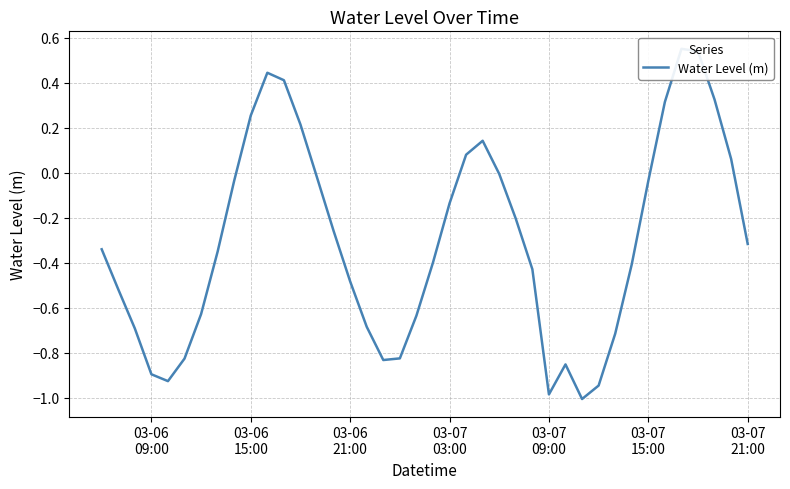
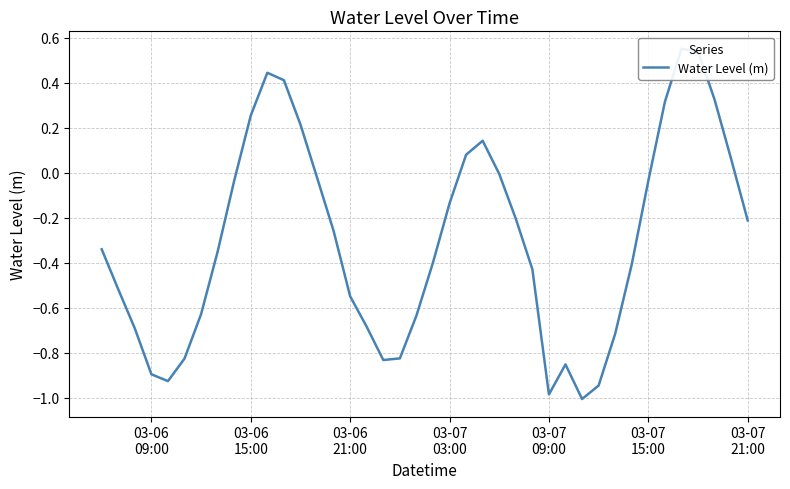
03-06 21:00: -0.48 -> -0.55
03-07 21:00: -0.32 -> -0.21
